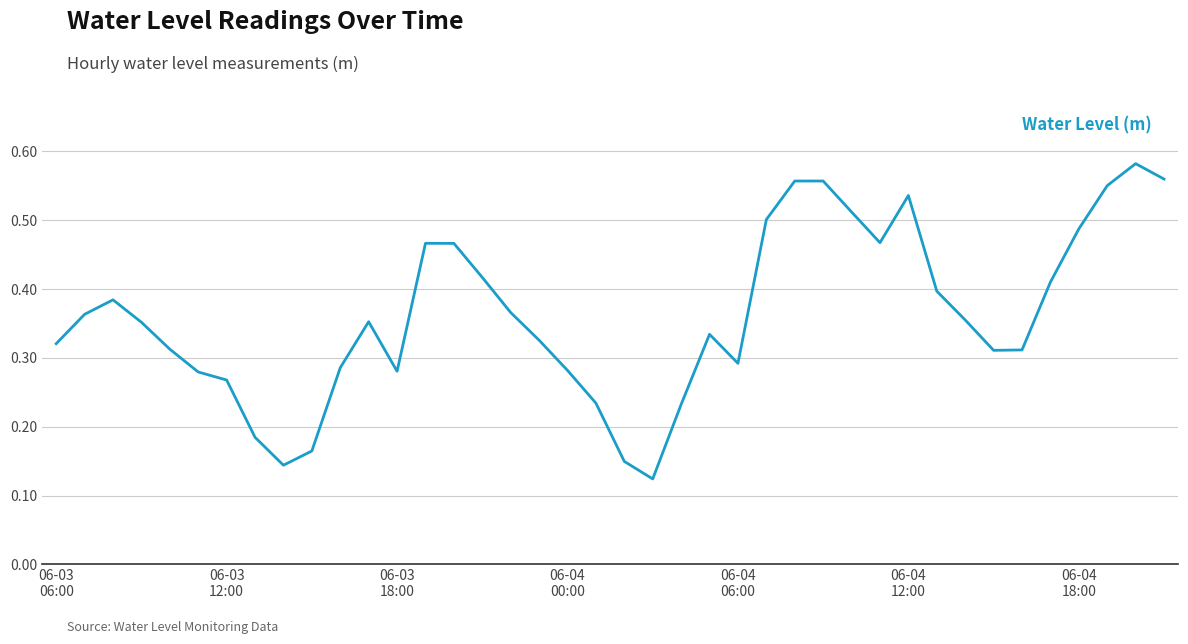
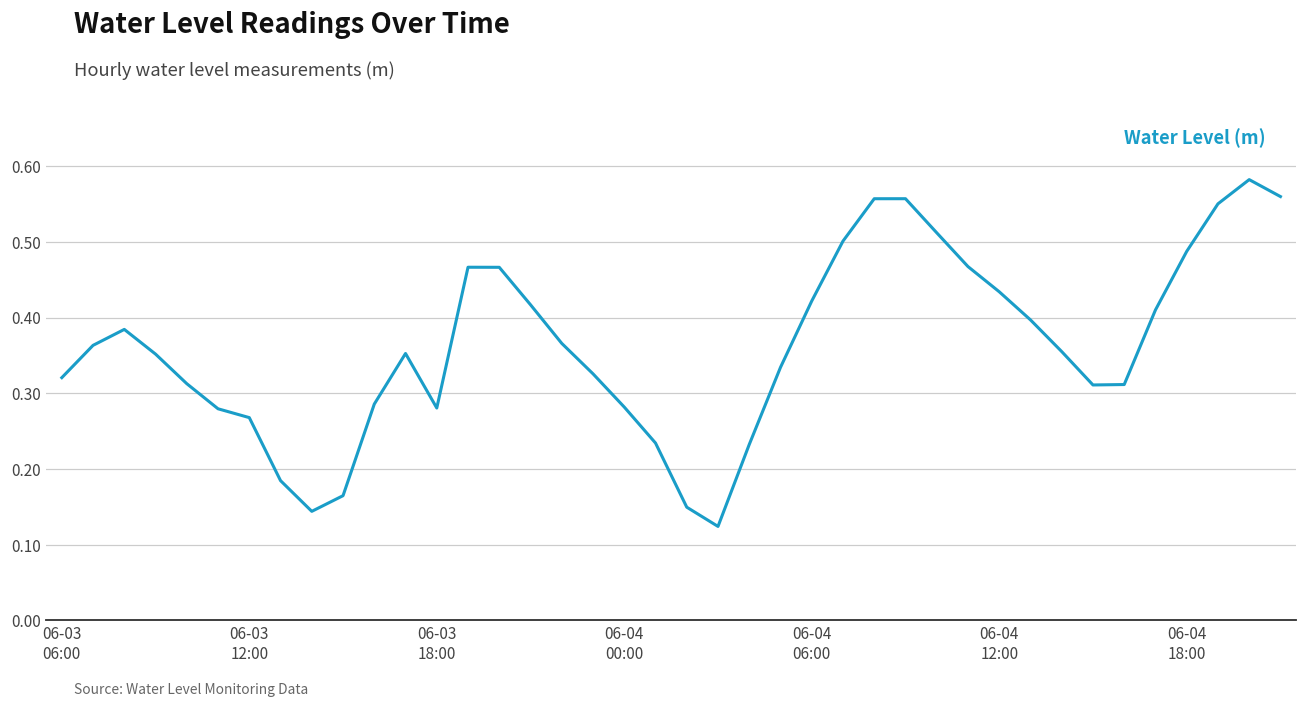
06-04 06:00: 0.29 -> 0.42
06-04 12:00: 0.54 -> 0.43
